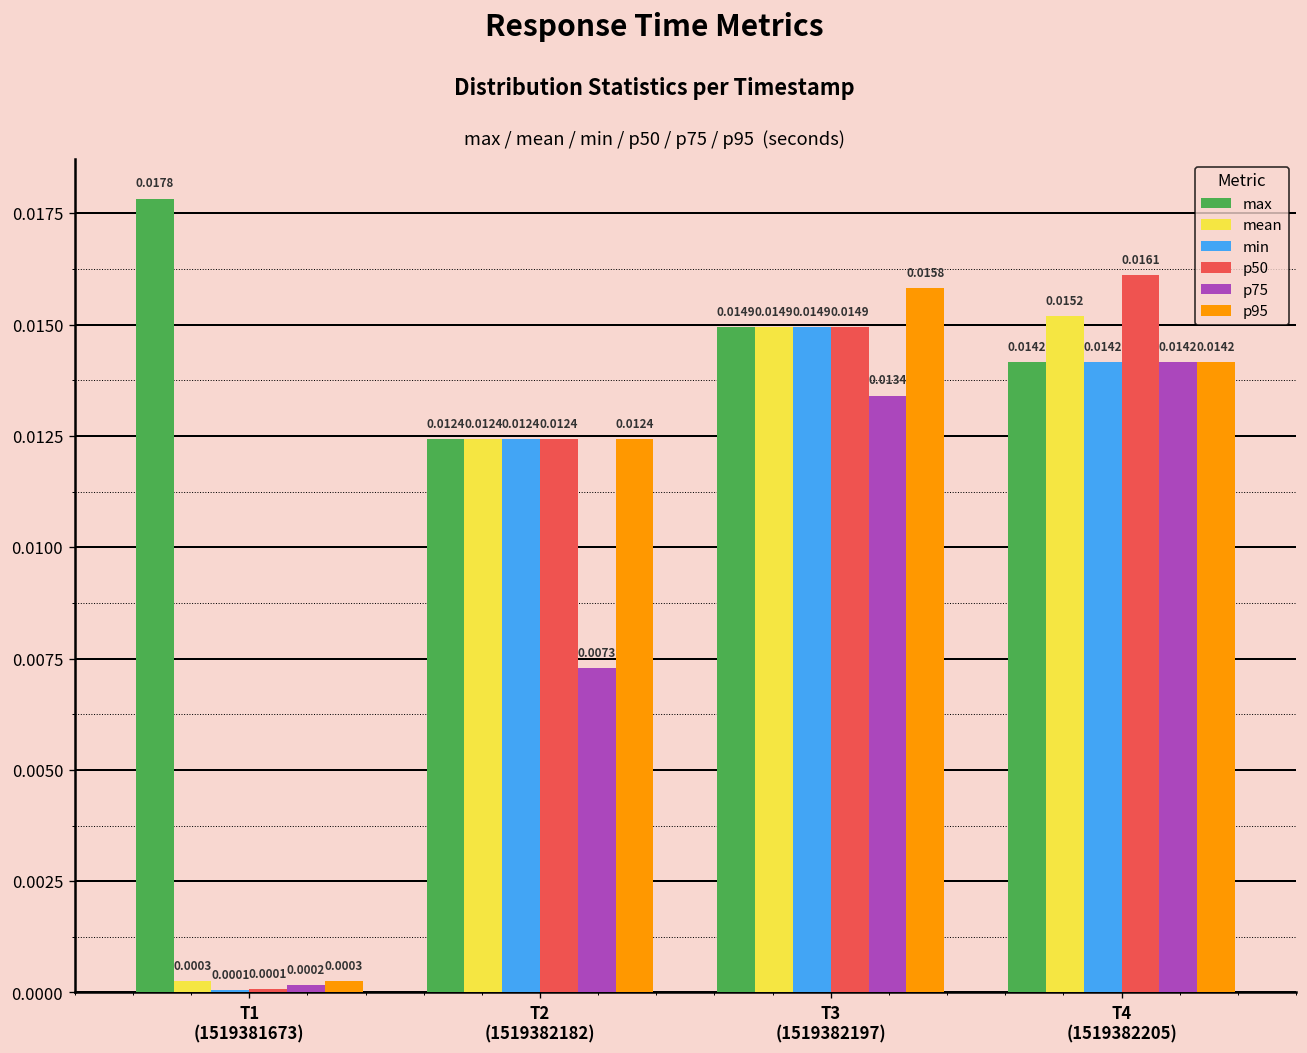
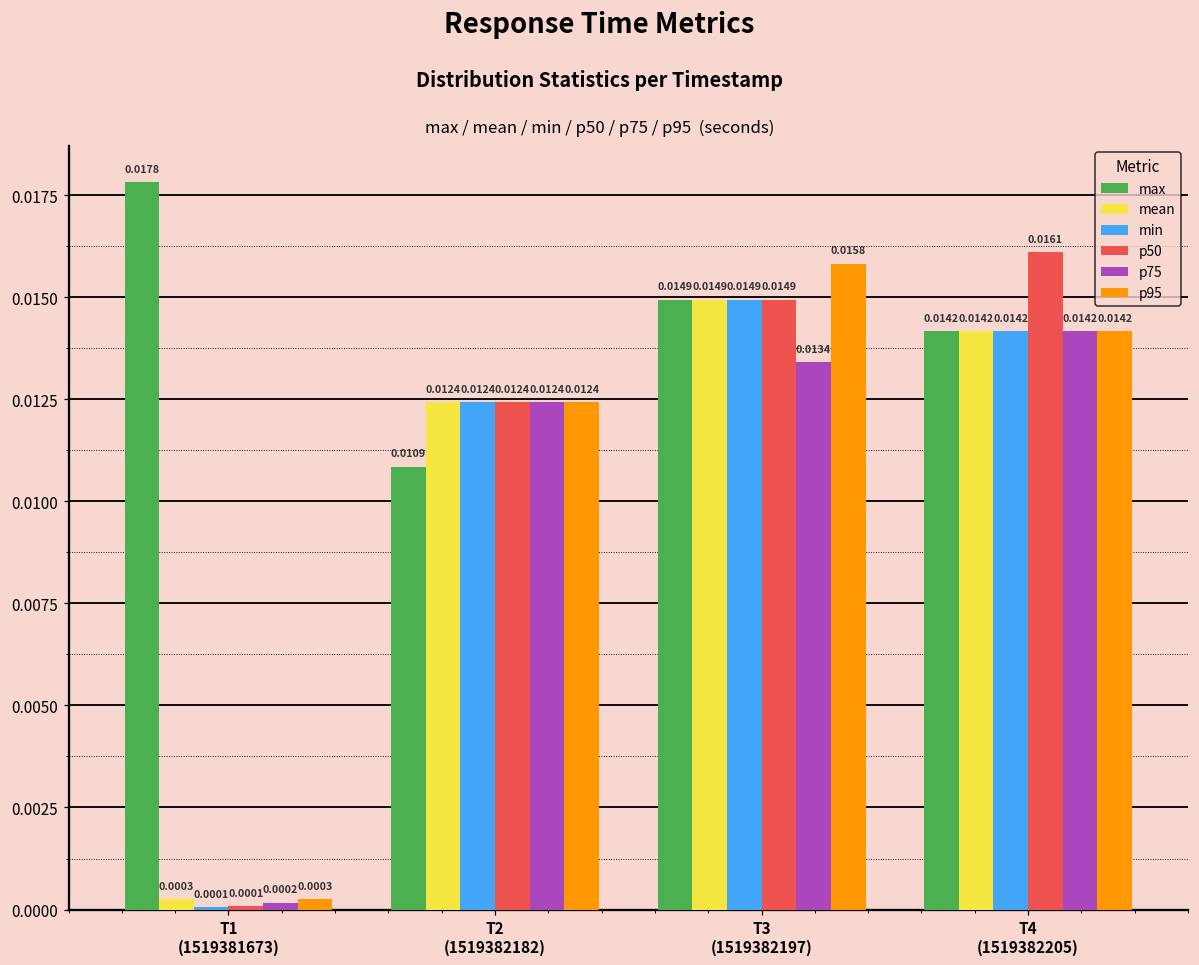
max, T2 (1519382182): 0.0124 -> 0.0109
p75, T2 (1519382182): 0.0073 -> 0.0124
mean, T4 (1519382205): 0.0152 -> 0.0142
